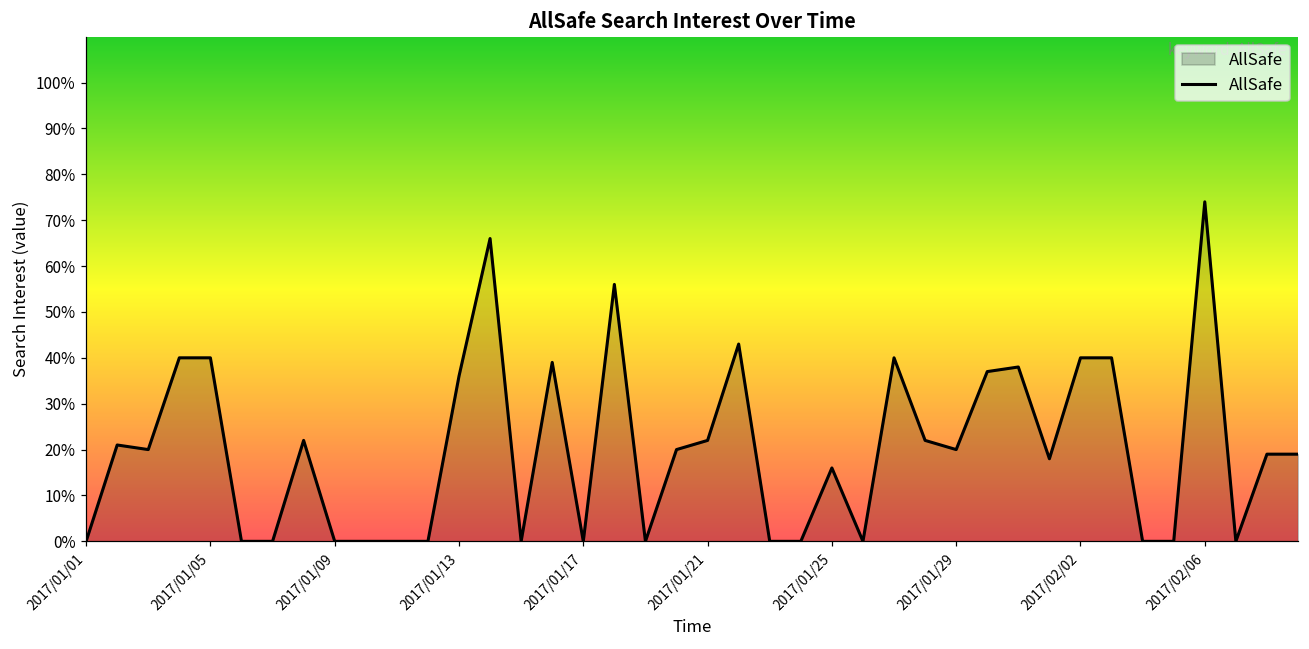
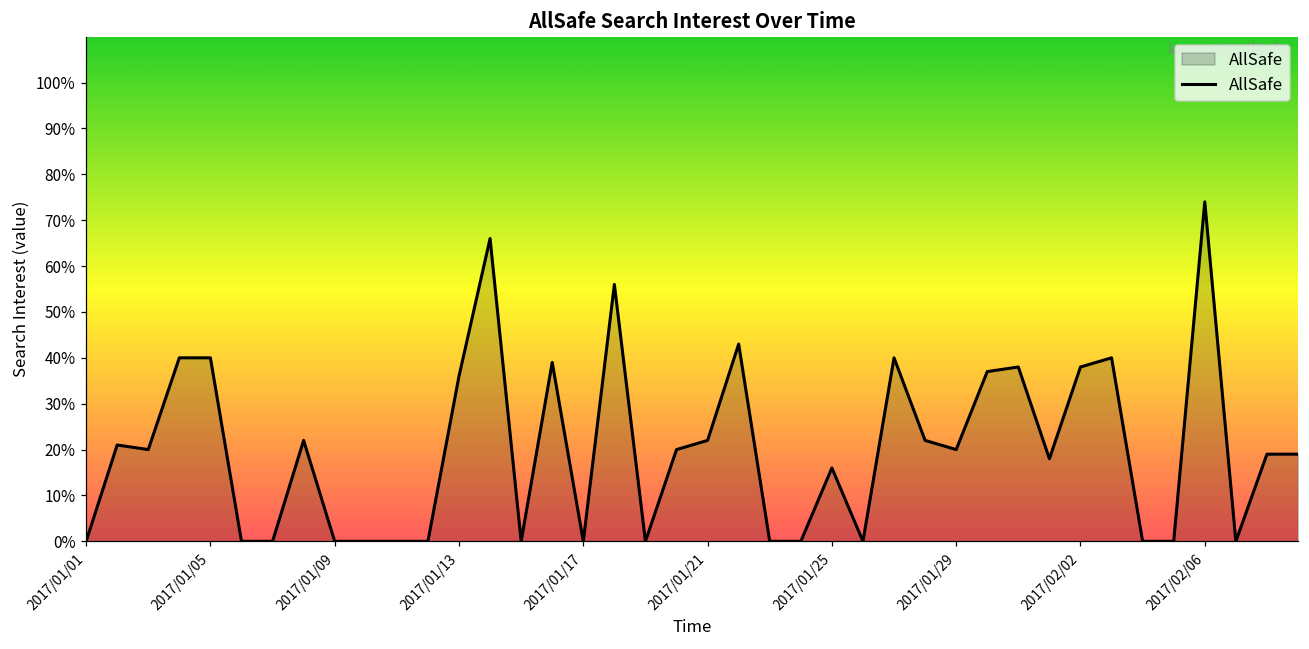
2017/02/02: 40% -> 38%
